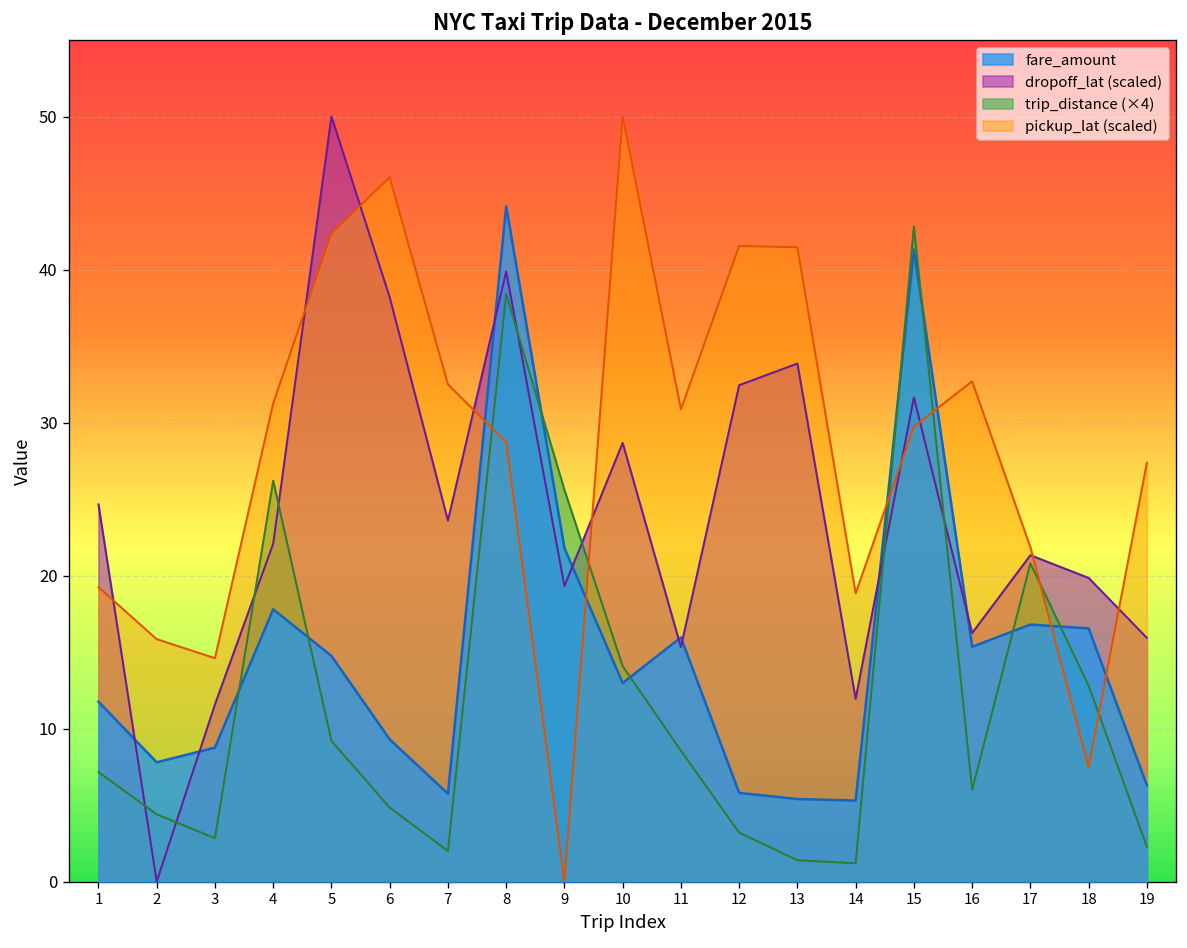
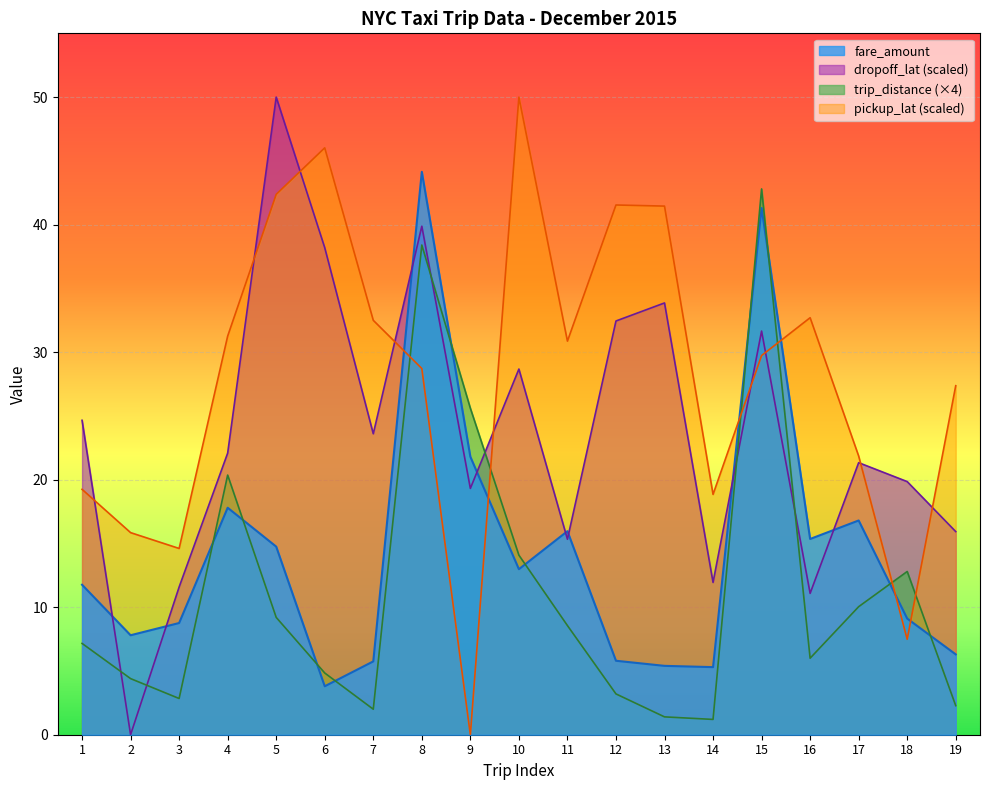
trip_distance (×4), 4: 26.2 -> 20.4
fare_amount, 6: 9.3 -> 3.8
dropoff_lat (scaled), 16: 16.2 -> 11.1
trip_distance (×4), 17: 20.8 -> 10.0
fare_amount, 18: 16.6 -> 9.1
